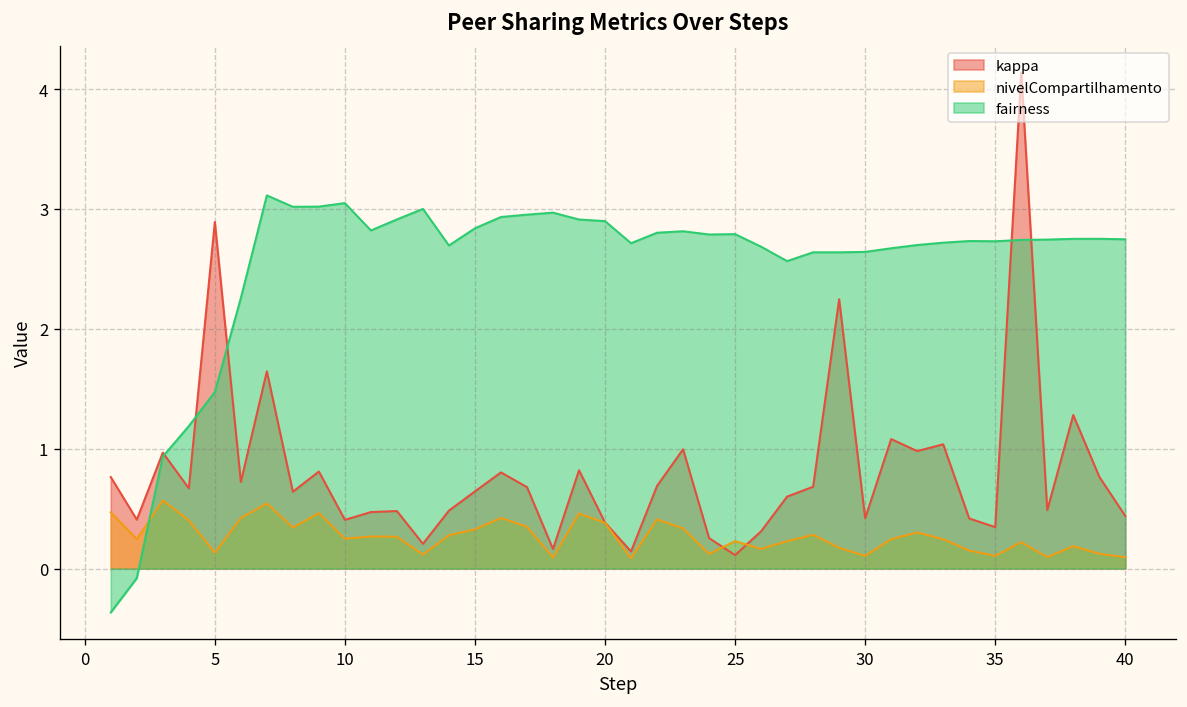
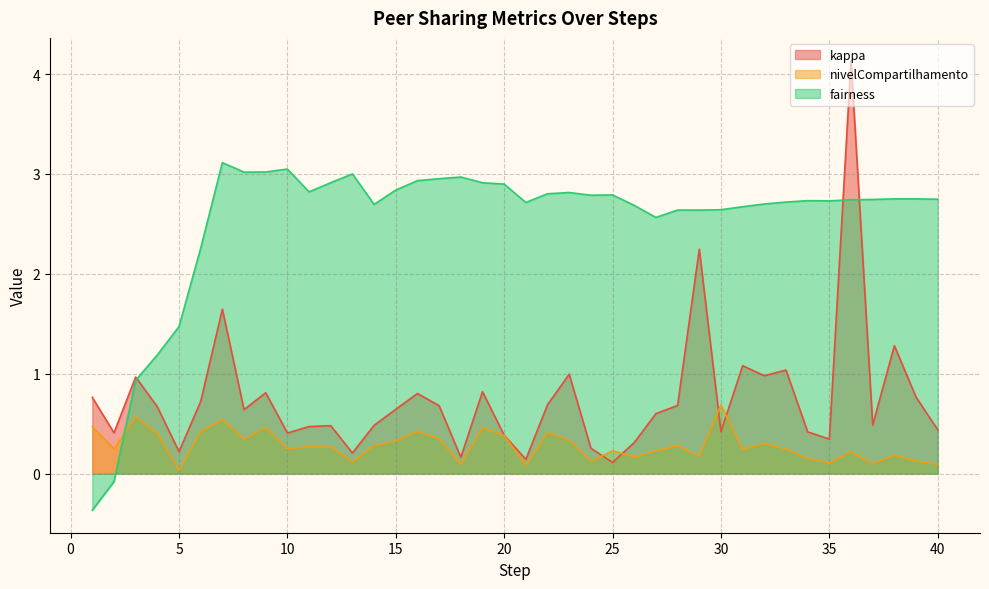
kappa, 5: 2.9 -> 0.2
nivelCompartilhamento, 5: 0.1 -> 0.0
nivelCompartilhamento, 30: 0.1 -> 0.7
